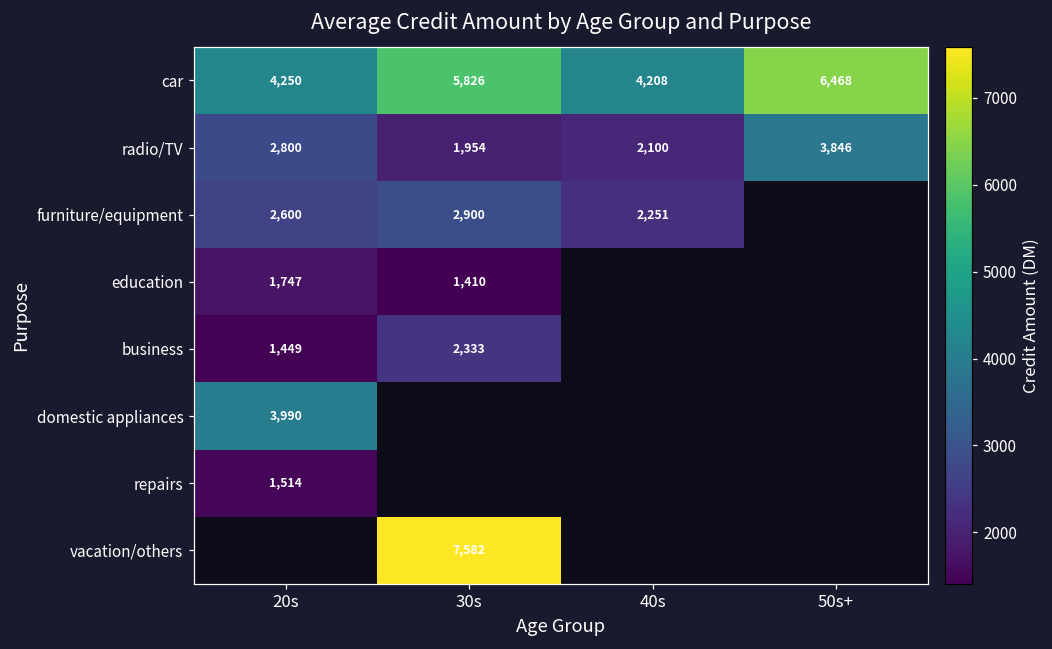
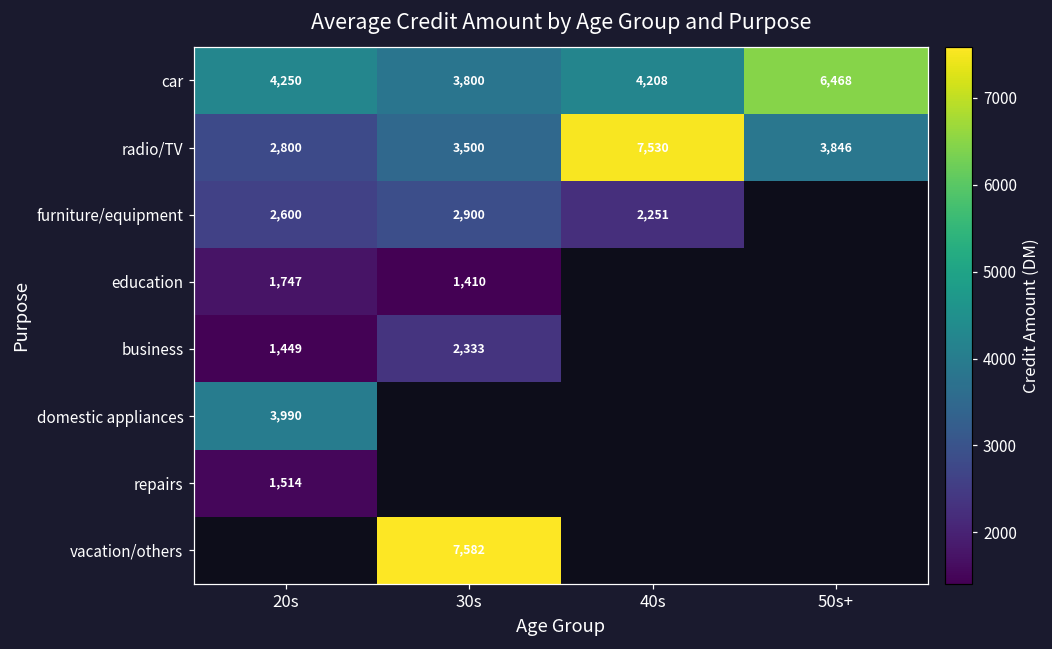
car, 30s: 5,826 -> 3,800
radio/TV, 30s: 1,954 -> 3,500
radio/TV, 40s: 2,100 -> 7,530
